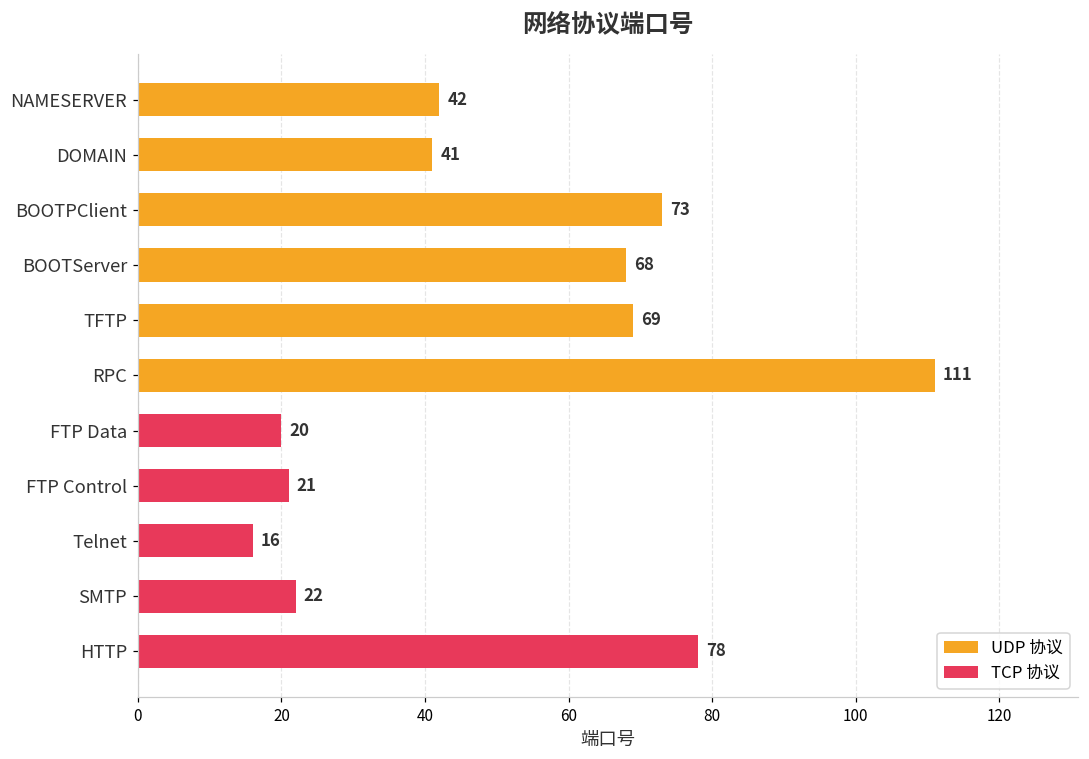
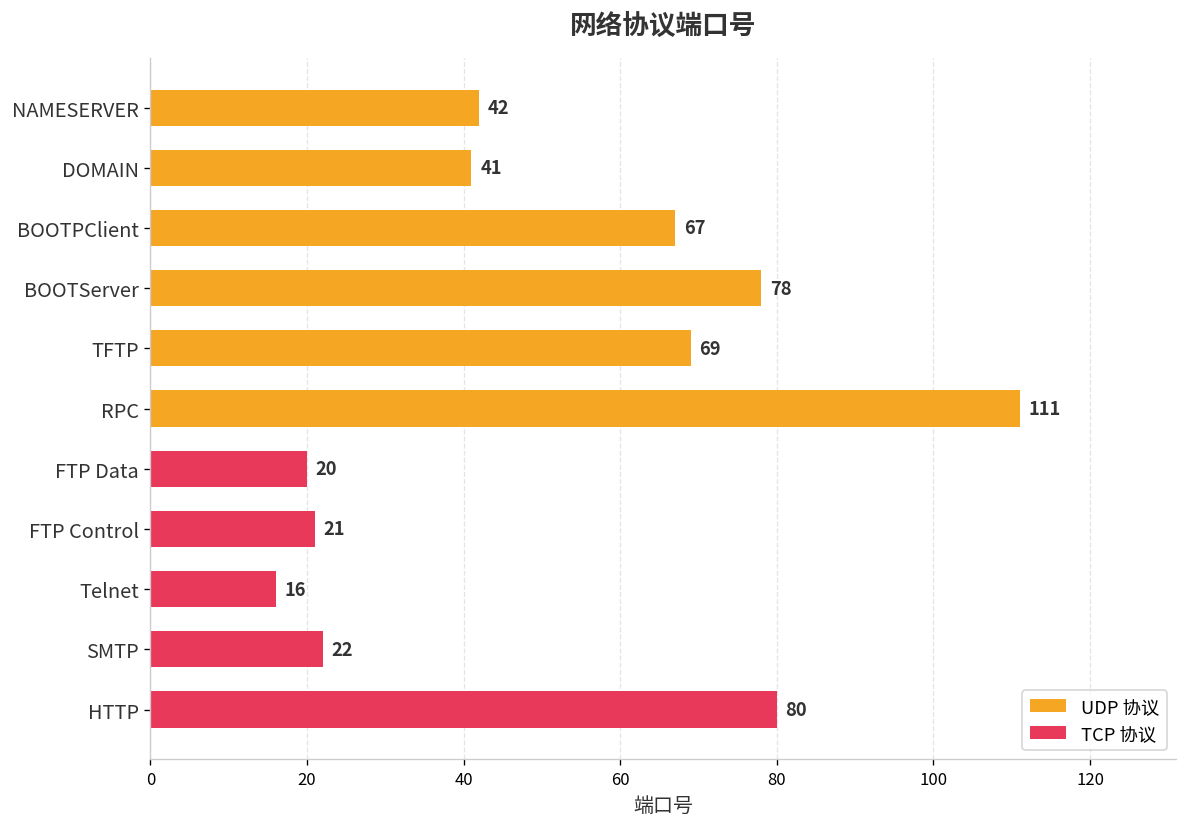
BOOTPClient: 73 -> 67
BOOTServer: 68 -> 78
HTTP: 78 -> 80
